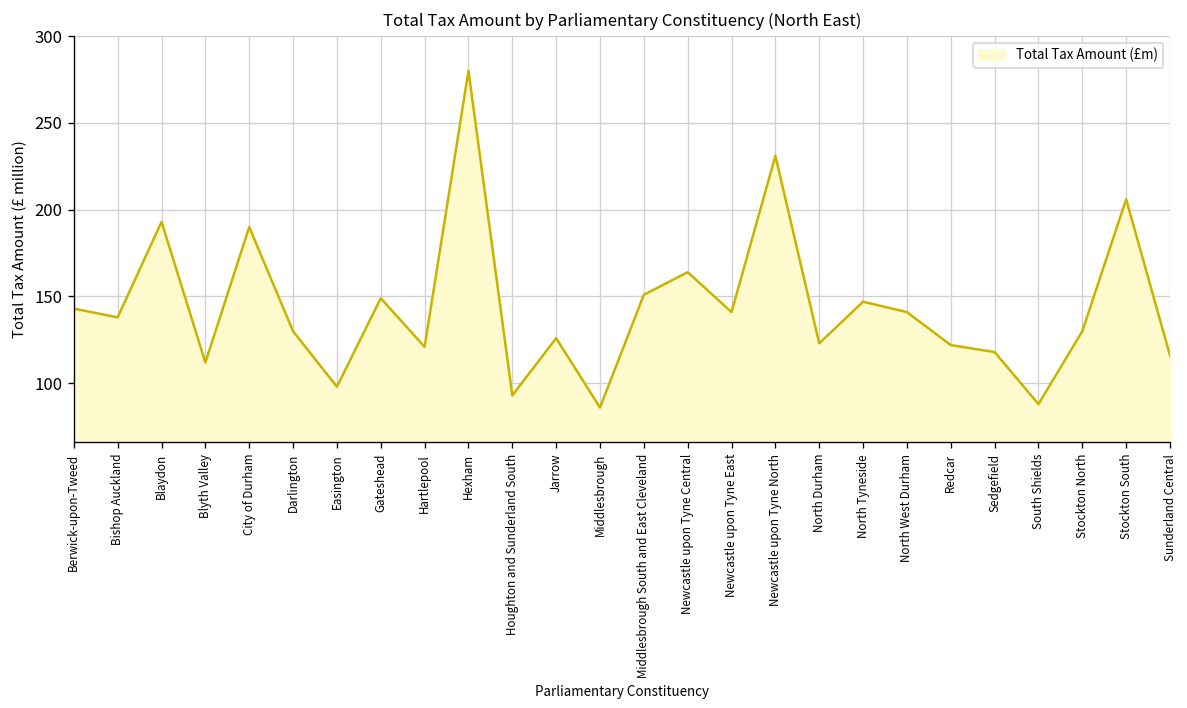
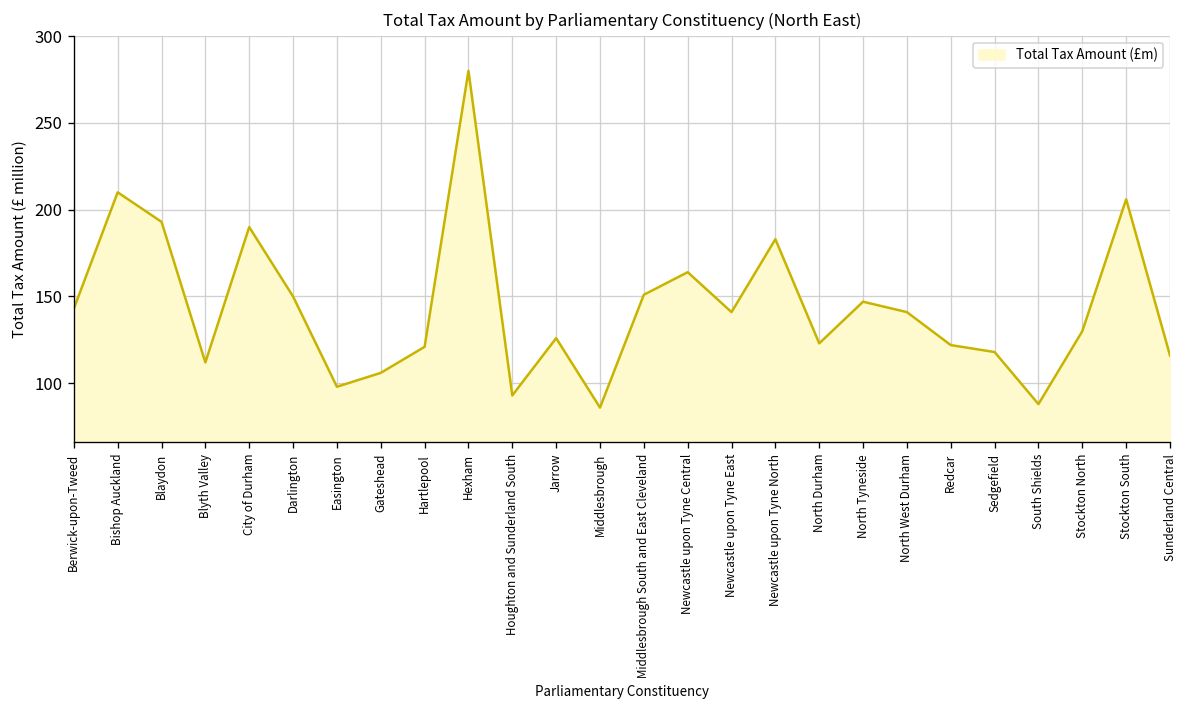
Bishop Auckland: 138 -> 210
Darlington: 130 -> 150
Gateshead: 149 -> 106
Newcastle upon Tyne North: 231 -> 183
